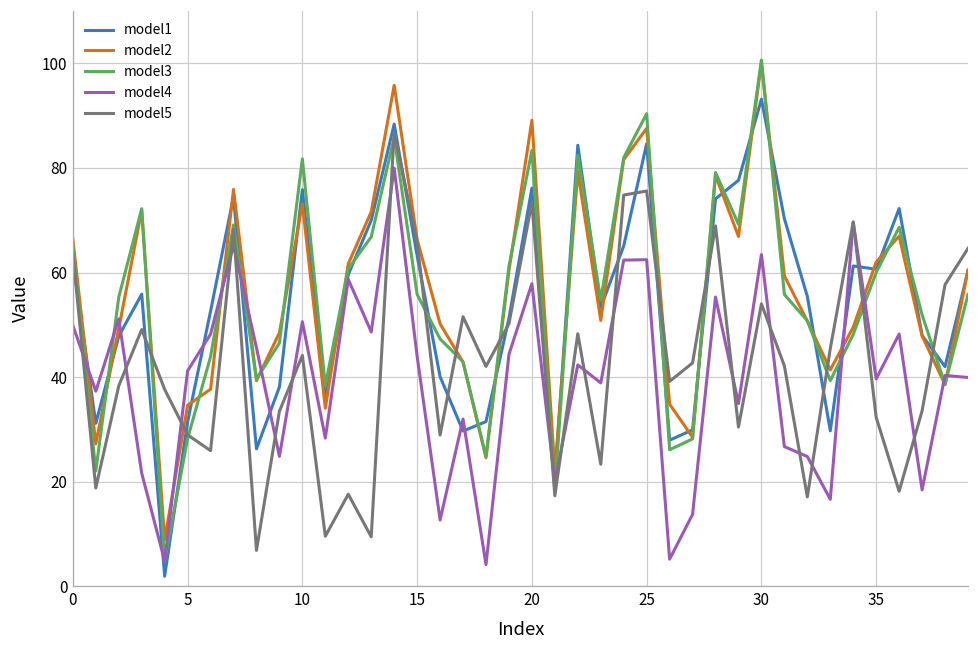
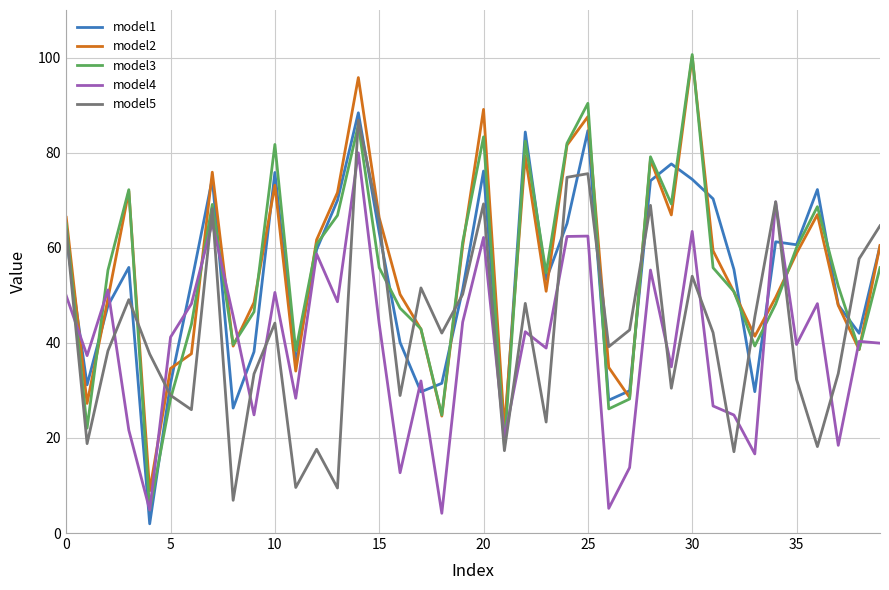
model4, 20: 58 -> 62
model5, 20: 73 -> 69
model1, 30: 93 -> 74
model2, 35: 62 -> 59
